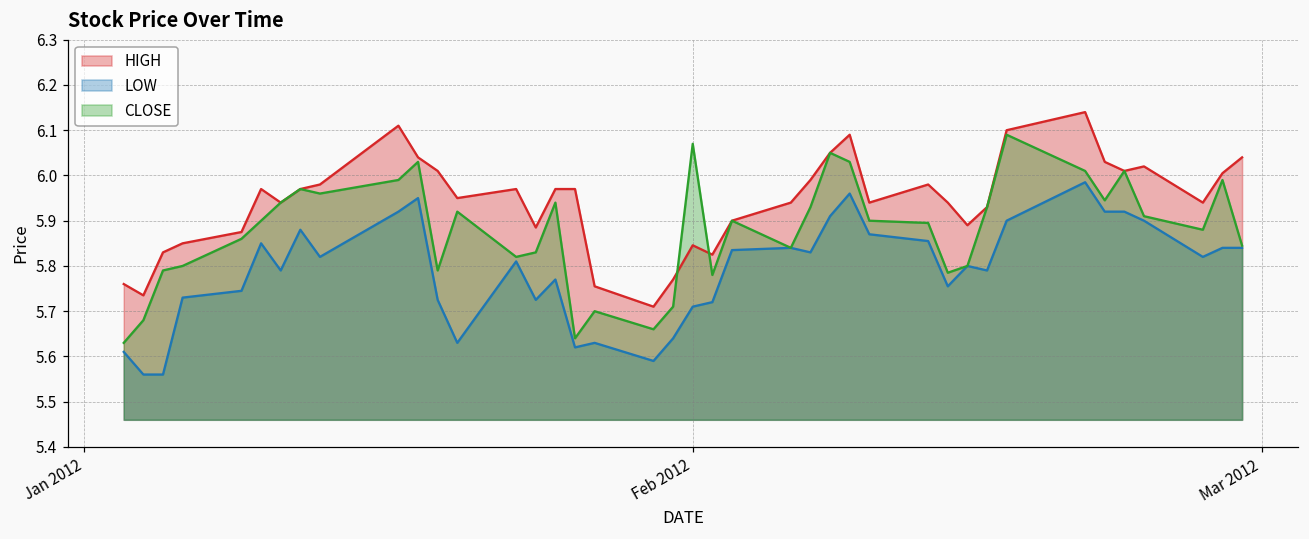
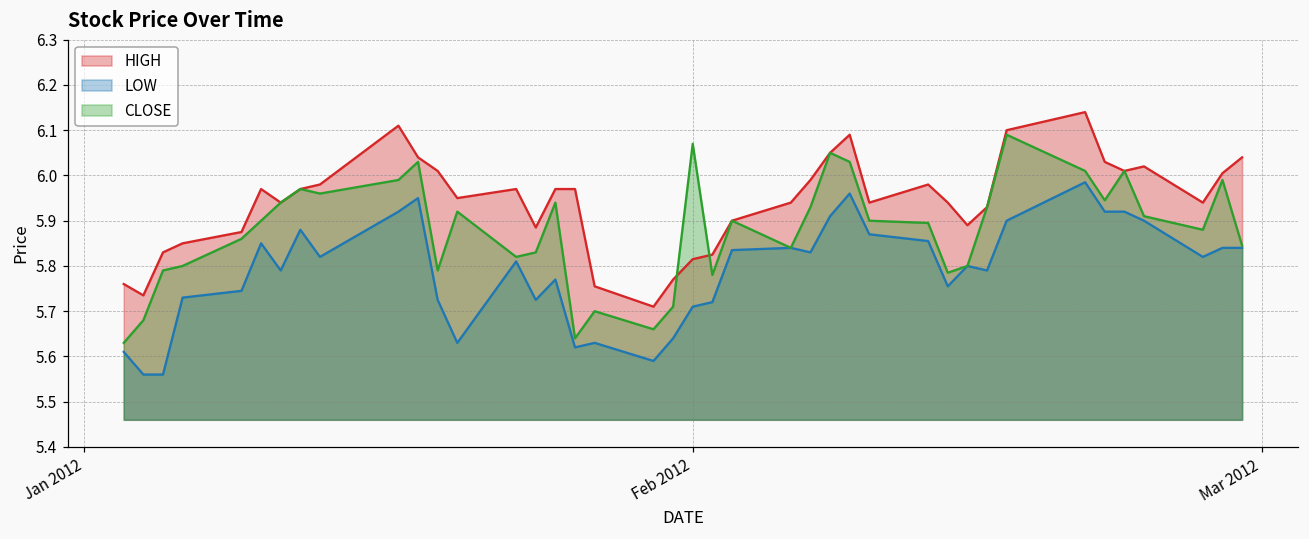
HIGH, Feb 2012: 5.85 -> 5.81
